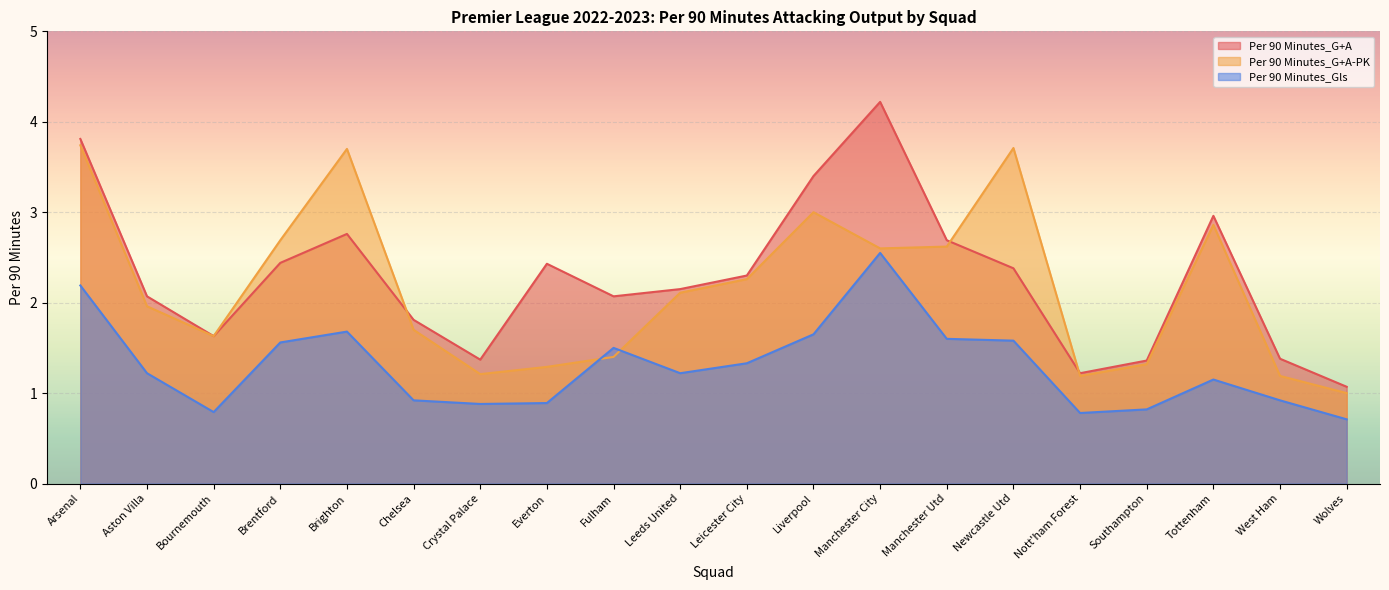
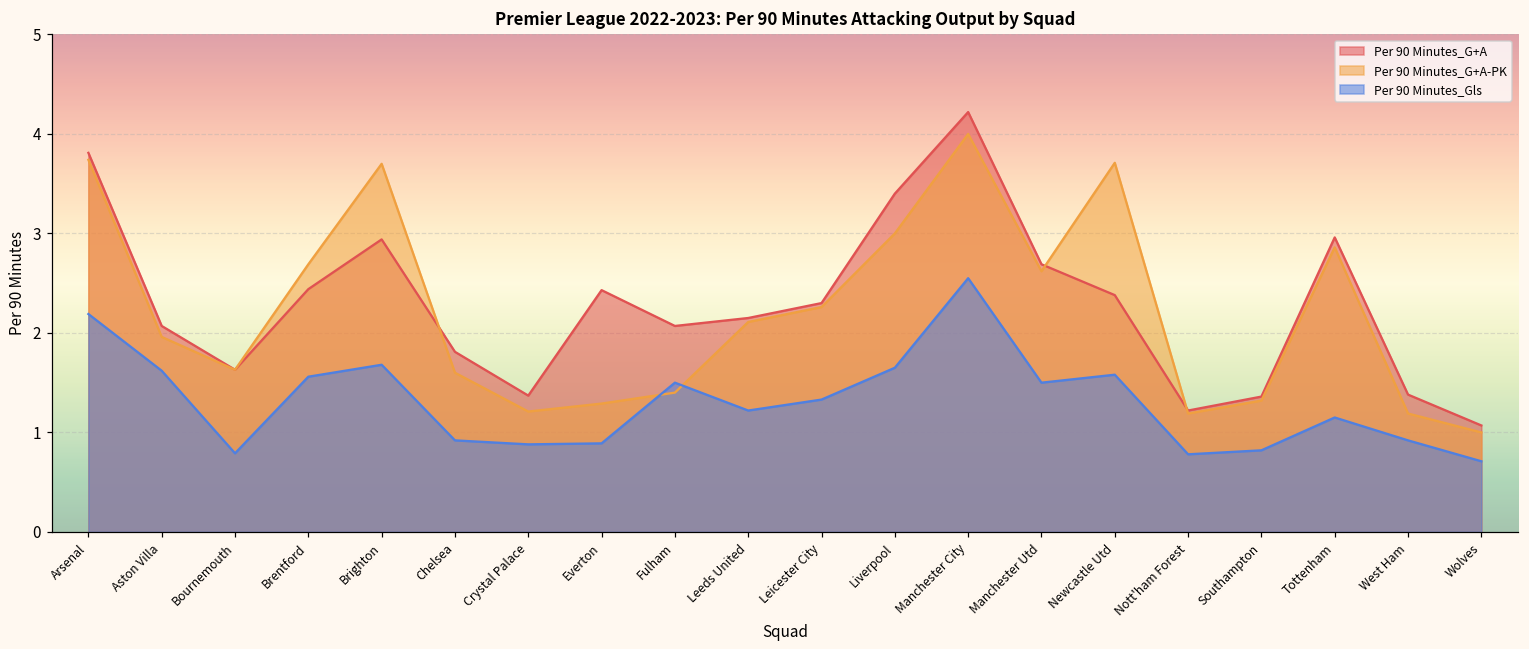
Per 90 Minutes_Gls, Aston Villa: 1.2 -> 1.6
Per 90 Minutes_G+A, Brighton: 2.8 -> 2.9
Per 90 Minutes_G+A-PK, Chelsea: 1.7 -> 1.6
Per 90 Minutes_G+A-PK, Manchester City: 2.6 -> 4.0
Per 90 Minutes_Gls, Manchester Utd: 1.6 -> 1.5
